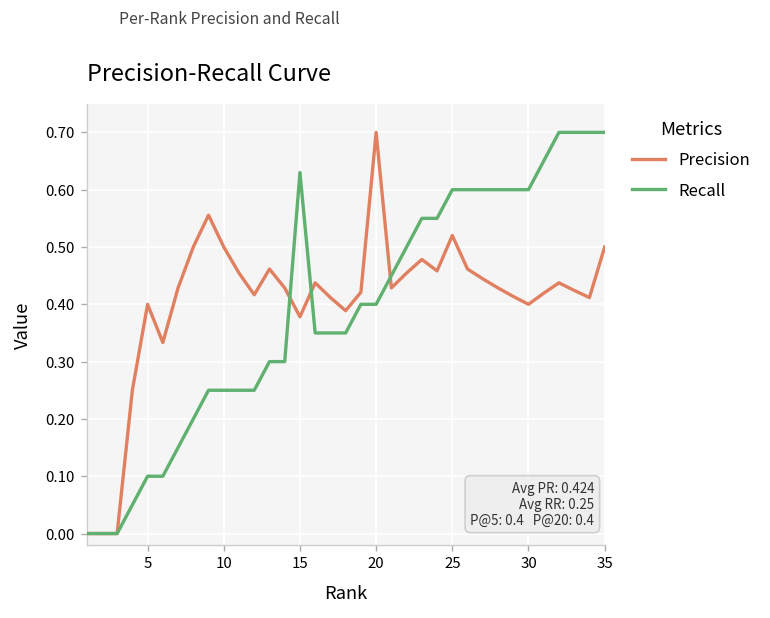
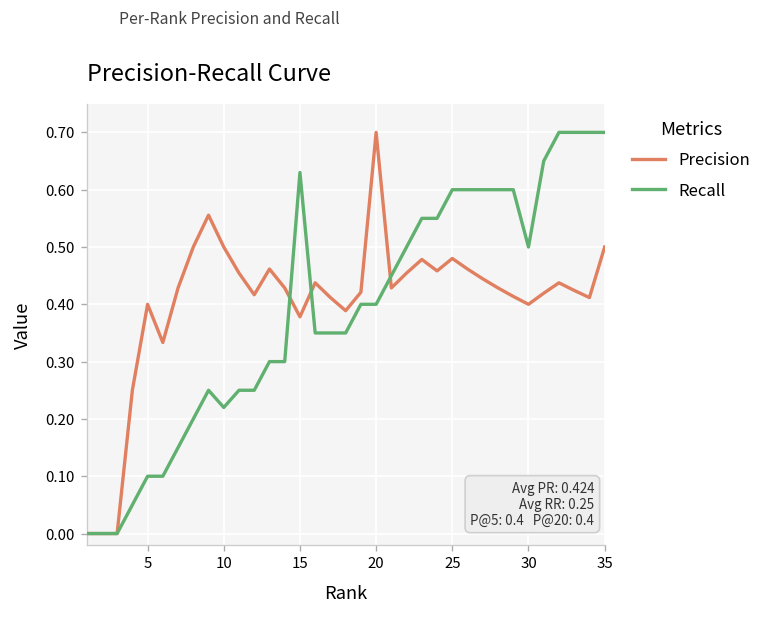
Recall, 10: 0.25 -> 0.22
Precision, 25: 0.52 -> 0.48
Recall, 30: 0.6 -> 0.5
